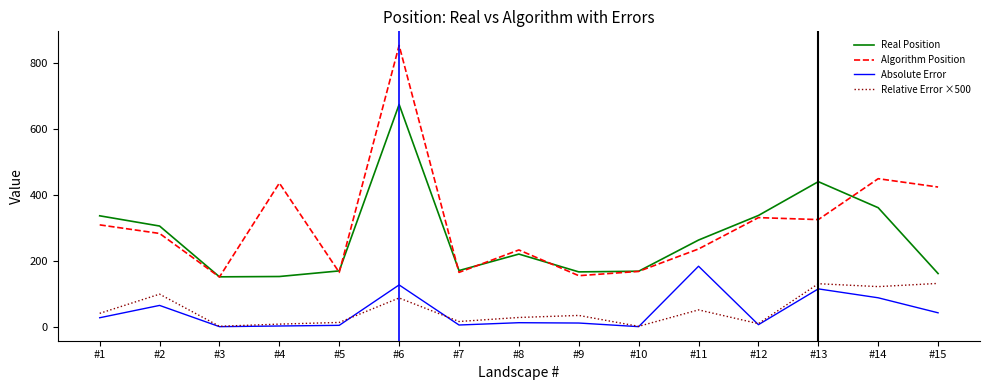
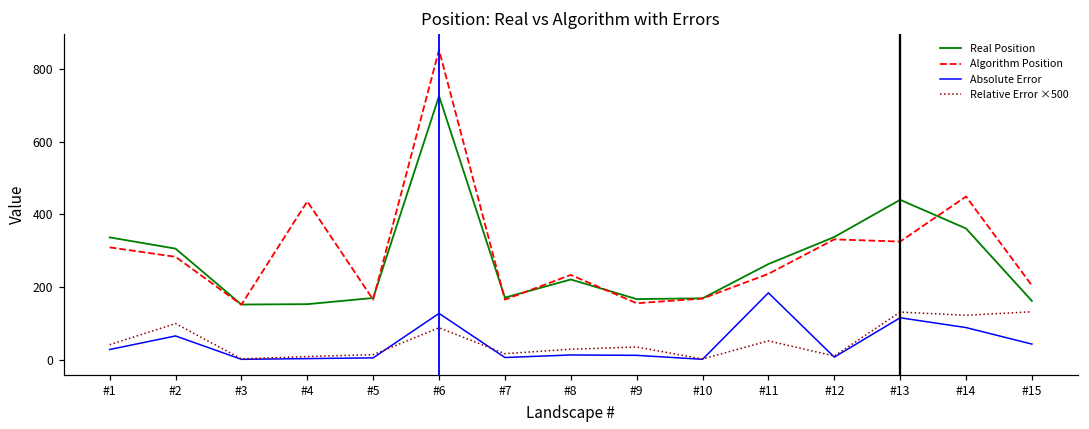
Real Position, #6: 670 -> 730
Algorithm Position, #15: 420 -> 200
